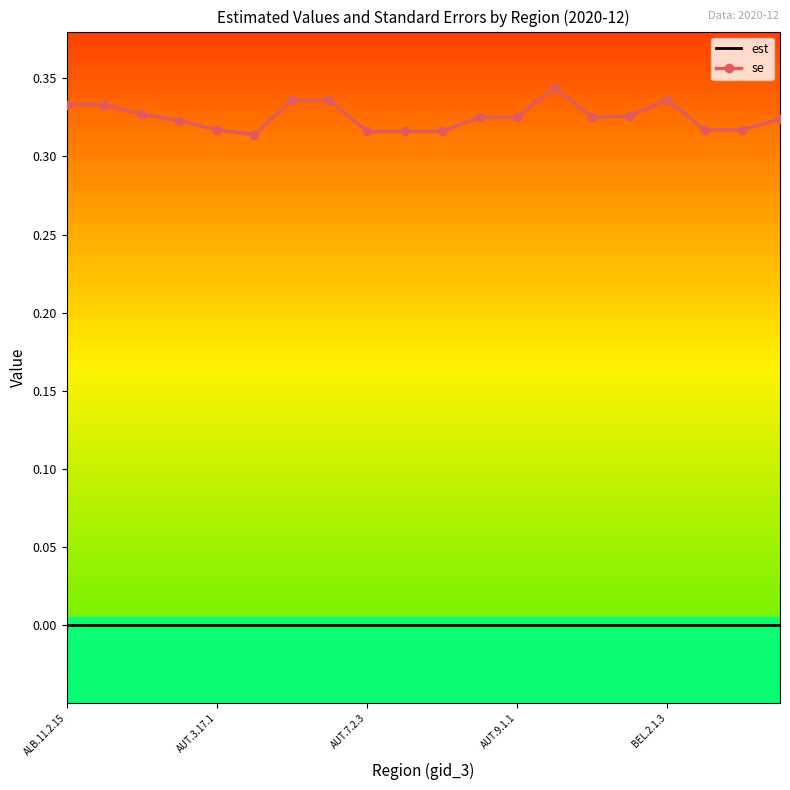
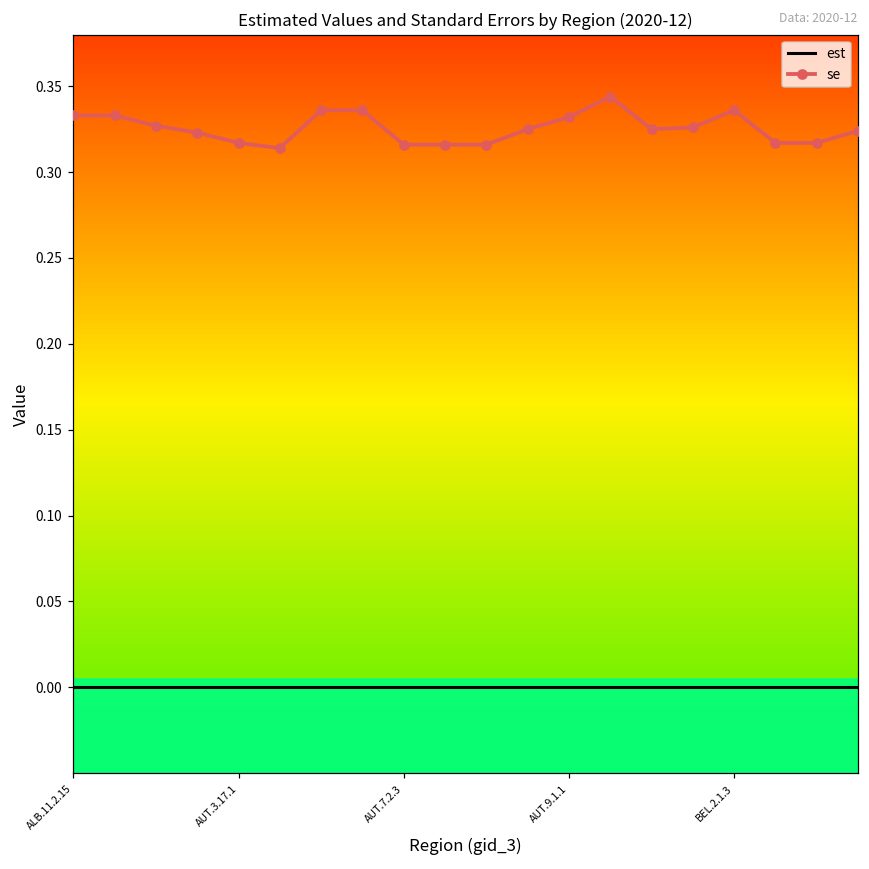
se, AUT.9.1.1: 0.325 -> 0.332
